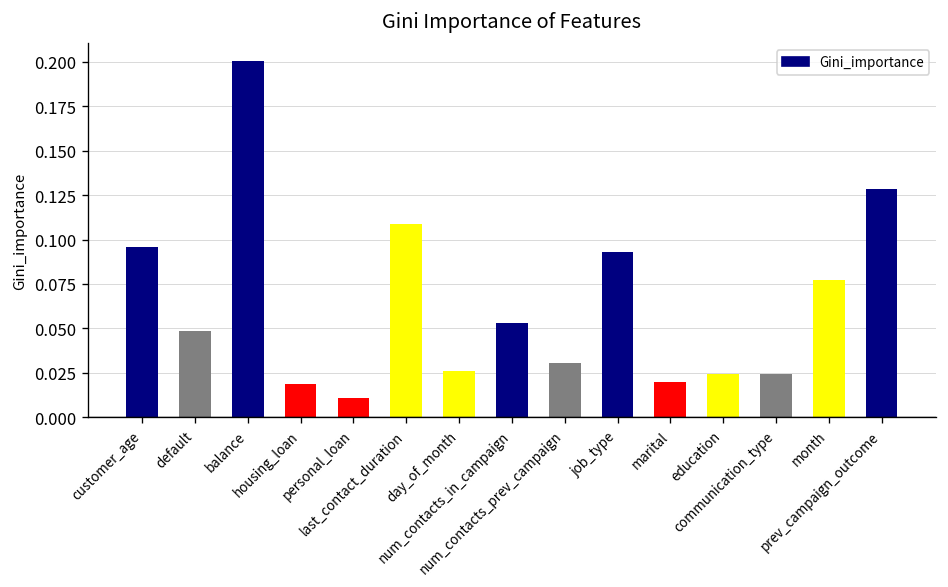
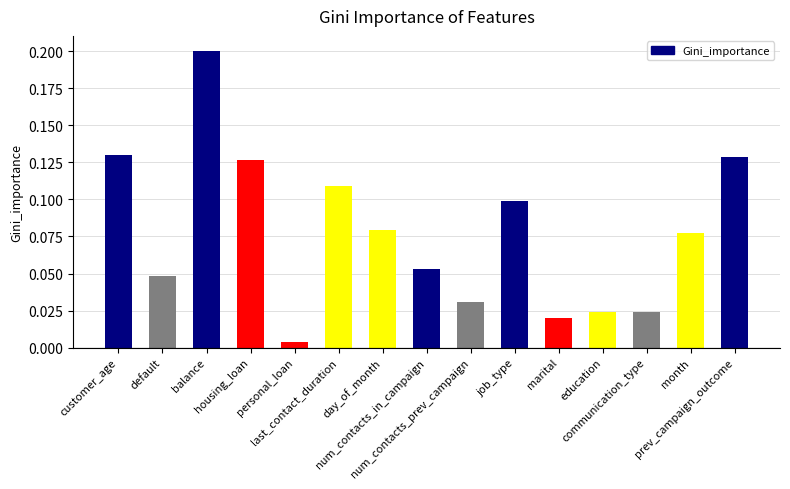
customer_age: 0.096 -> 0.130
housing_loan: 0.019 -> 0.127
personal_loan: 0.011 -> 0.004
day_of_month: 0.026 -> 0.079
job_type: 0.093 -> 0.099
